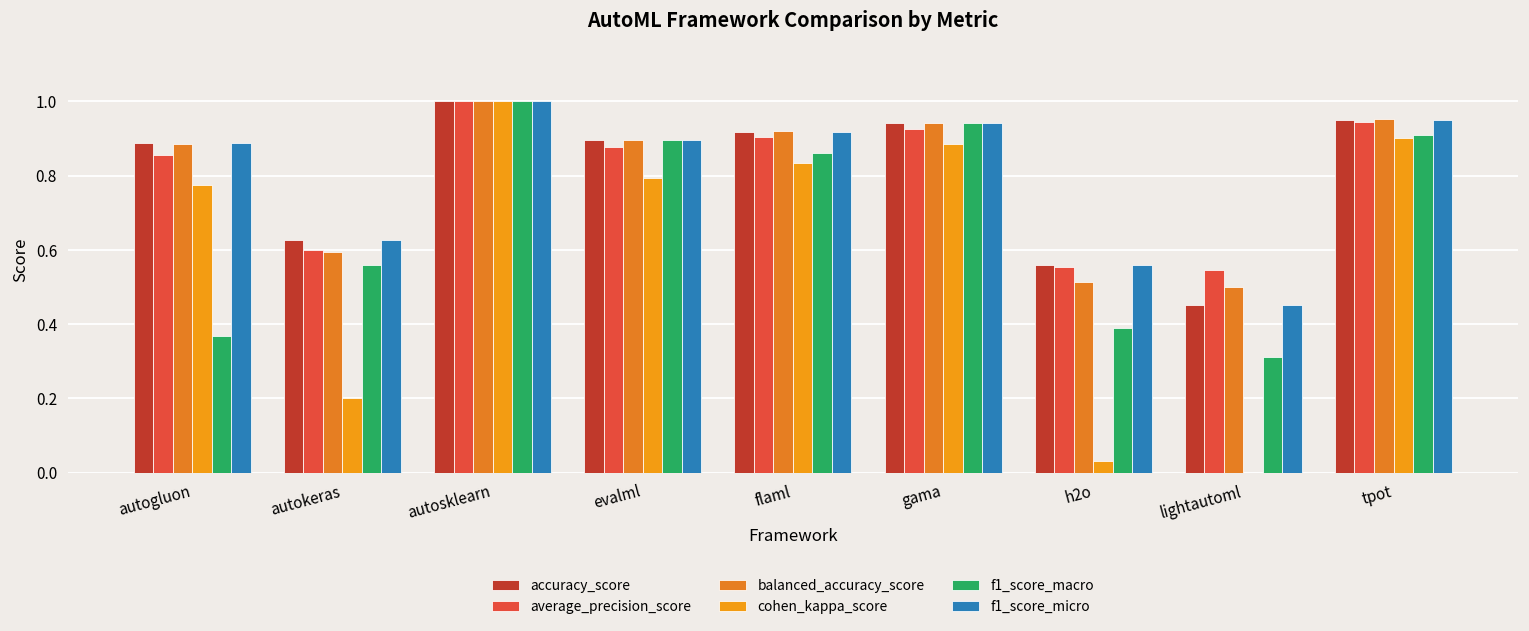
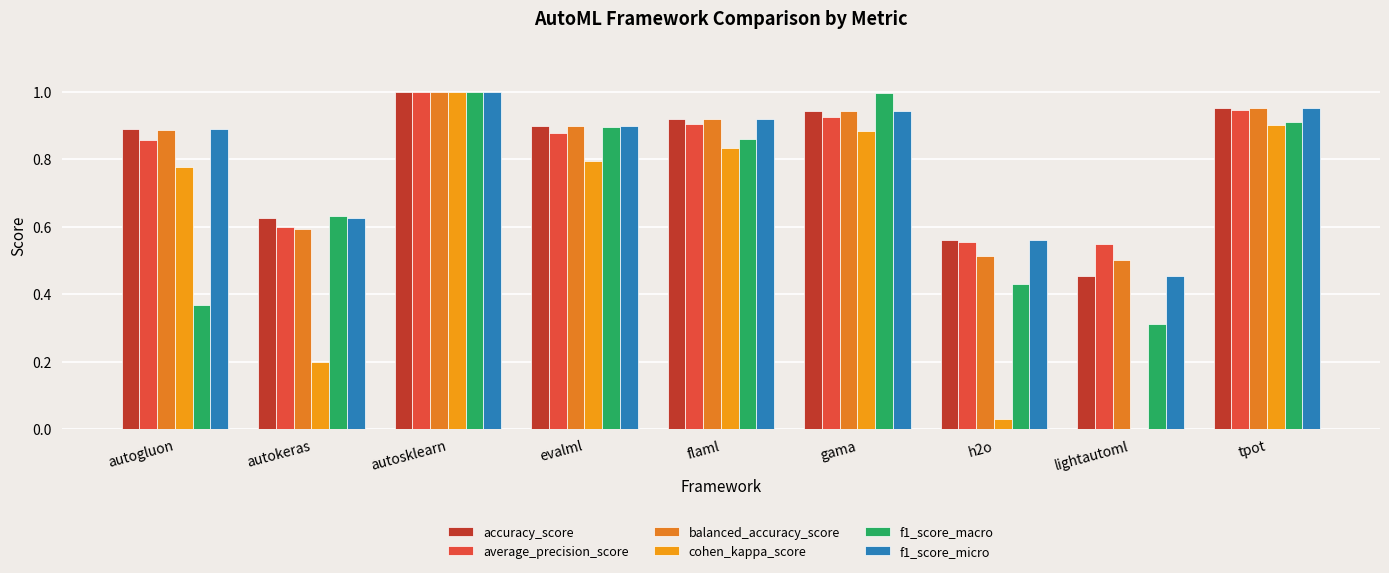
f1_score_macro, autokeras: 0.56 -> 0.63
f1_score_macro, gama: 0.94 -> 1.00
f1_score_macro, h2o: 0.39 -> 0.43
